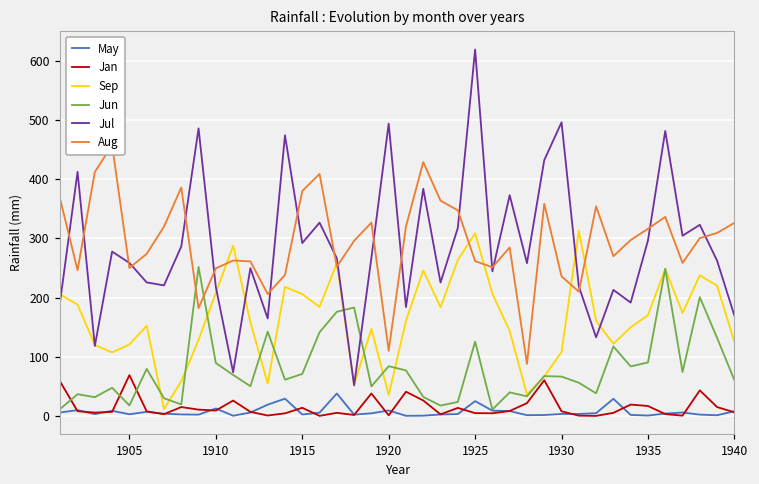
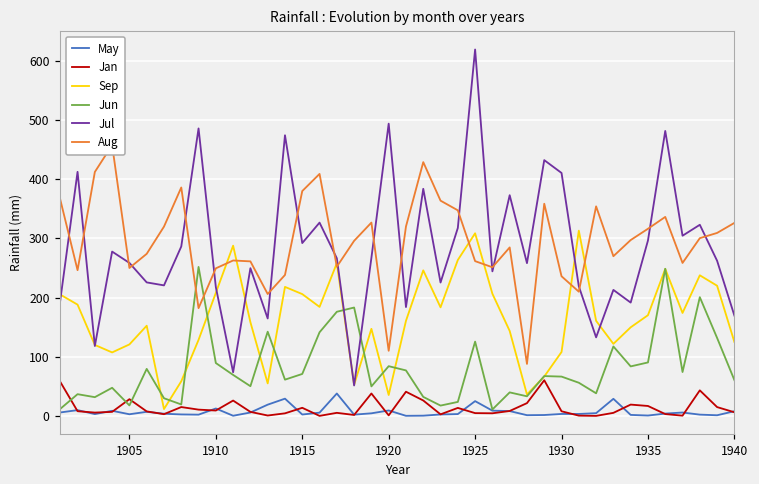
Jan, 1905: 70 -> 30
Jul, 1930: 500 -> 410
